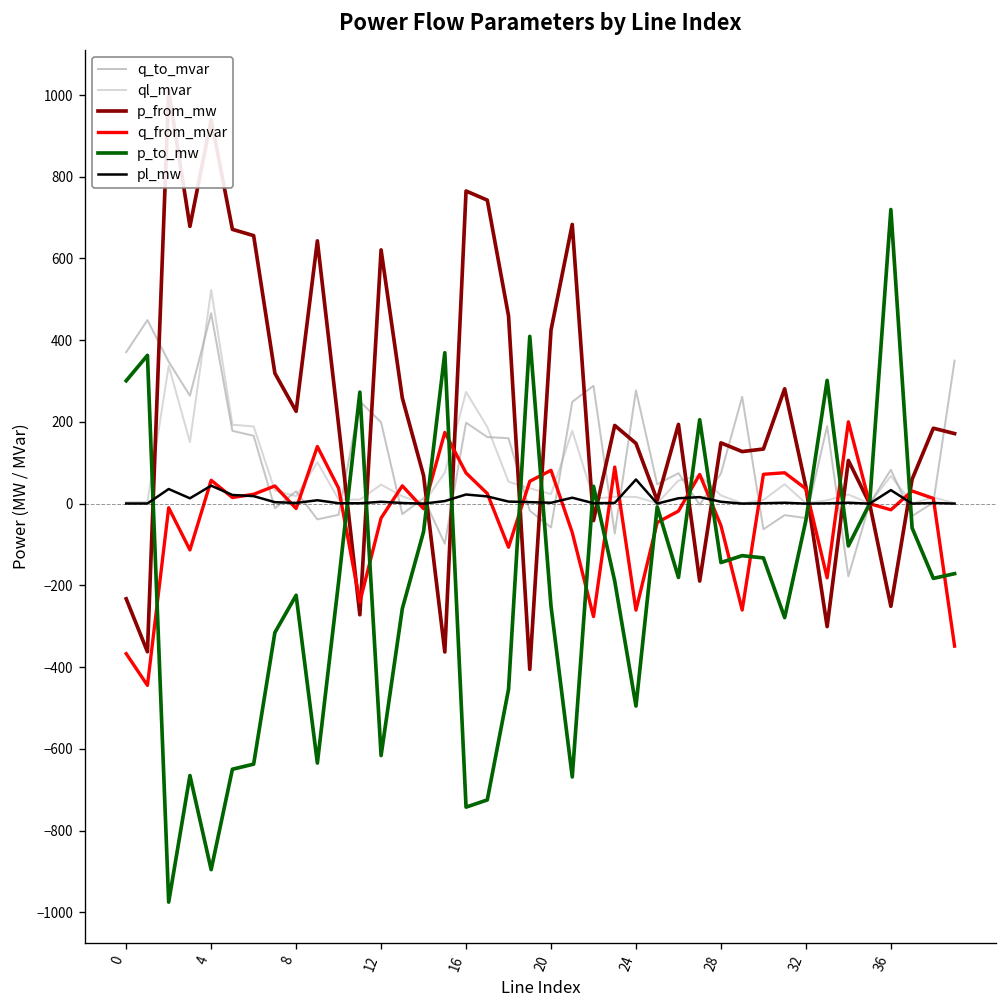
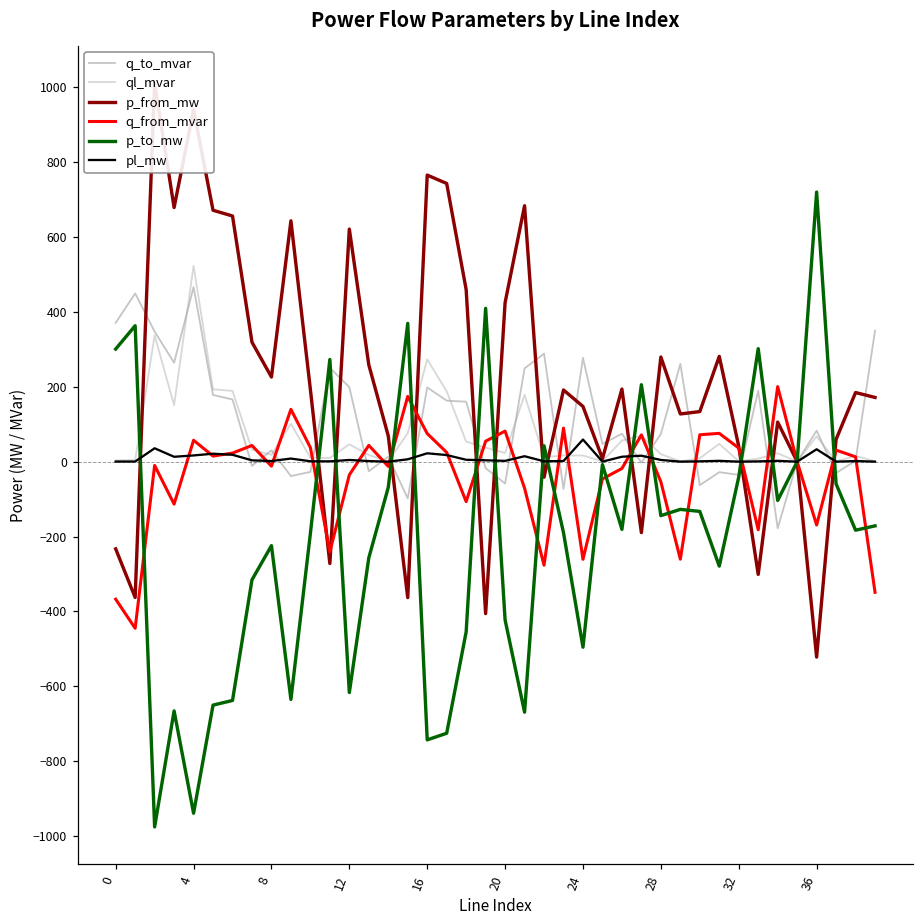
p_to_mw, 4: -900 -> -940
pl_mw, 4: 40 -> 20
p_to_mw, 20: -250 -> -420
p_from_mw, 28: 150 -> 280
p_from_mw, 36: -250 -> -520
q_from_mvar, 36: -20 -> -170
